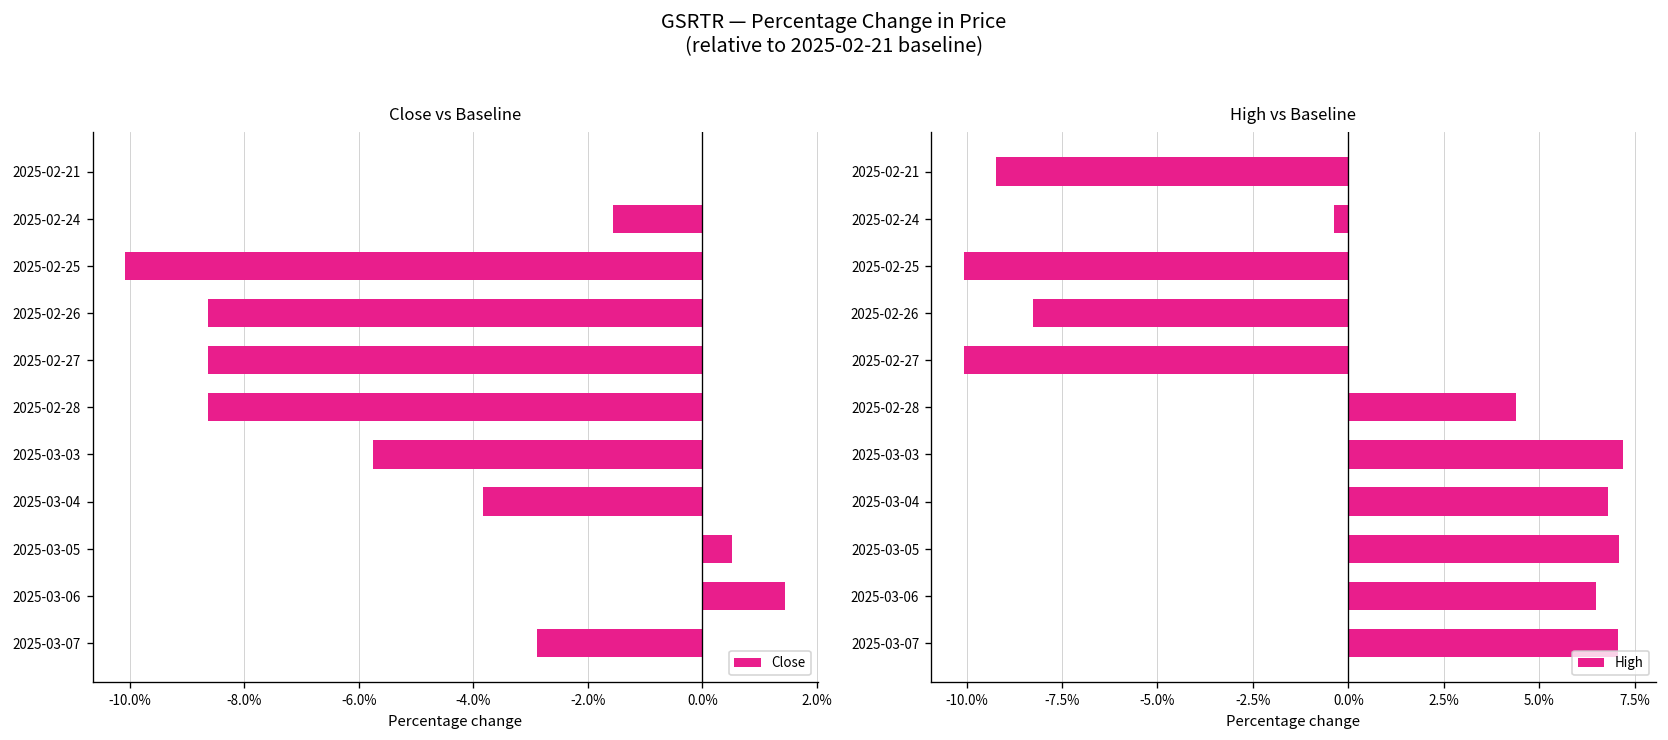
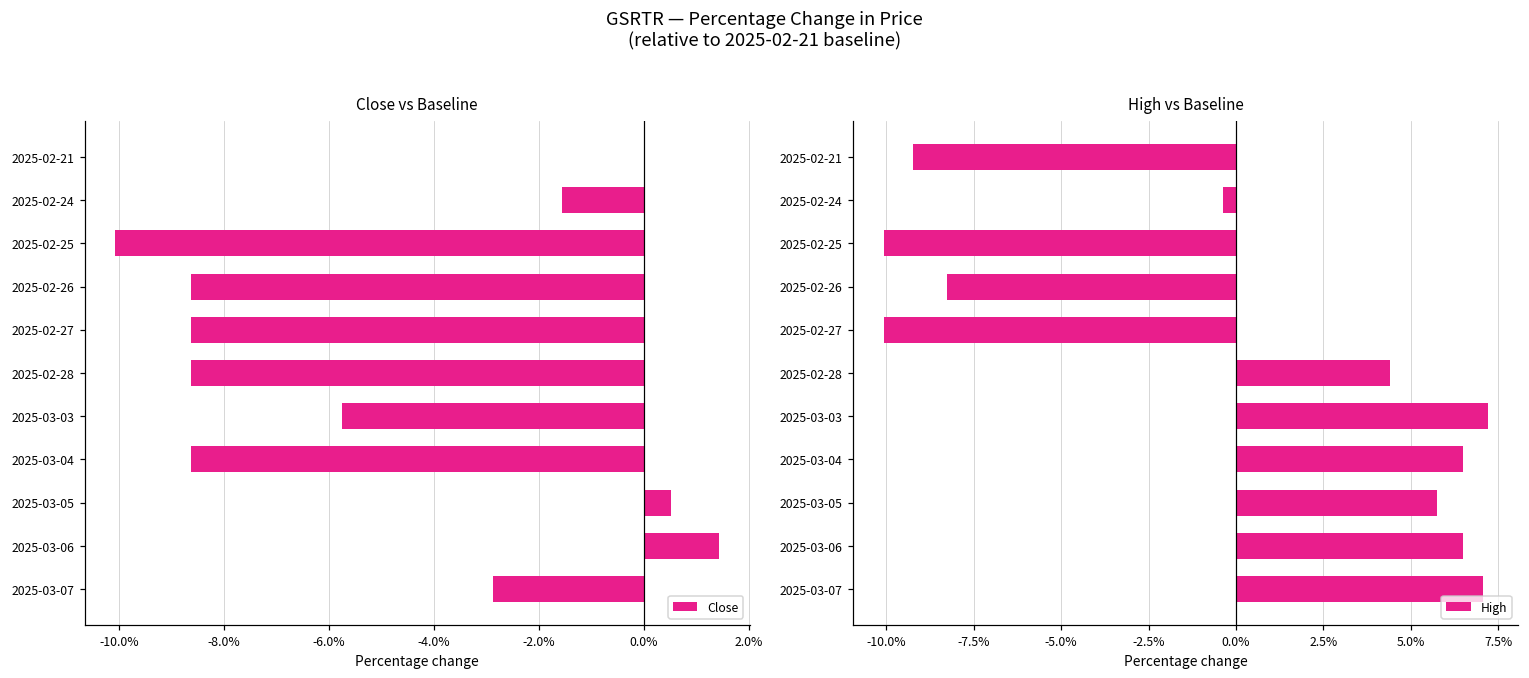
Close vs Baseline, 2025-03-04: -3.8% -> -8.6%
High vs Baseline, 2025-03-04: 6.8% -> 6.5%
High vs Baseline, 2025-03-05: 7.1% -> 5.8%
